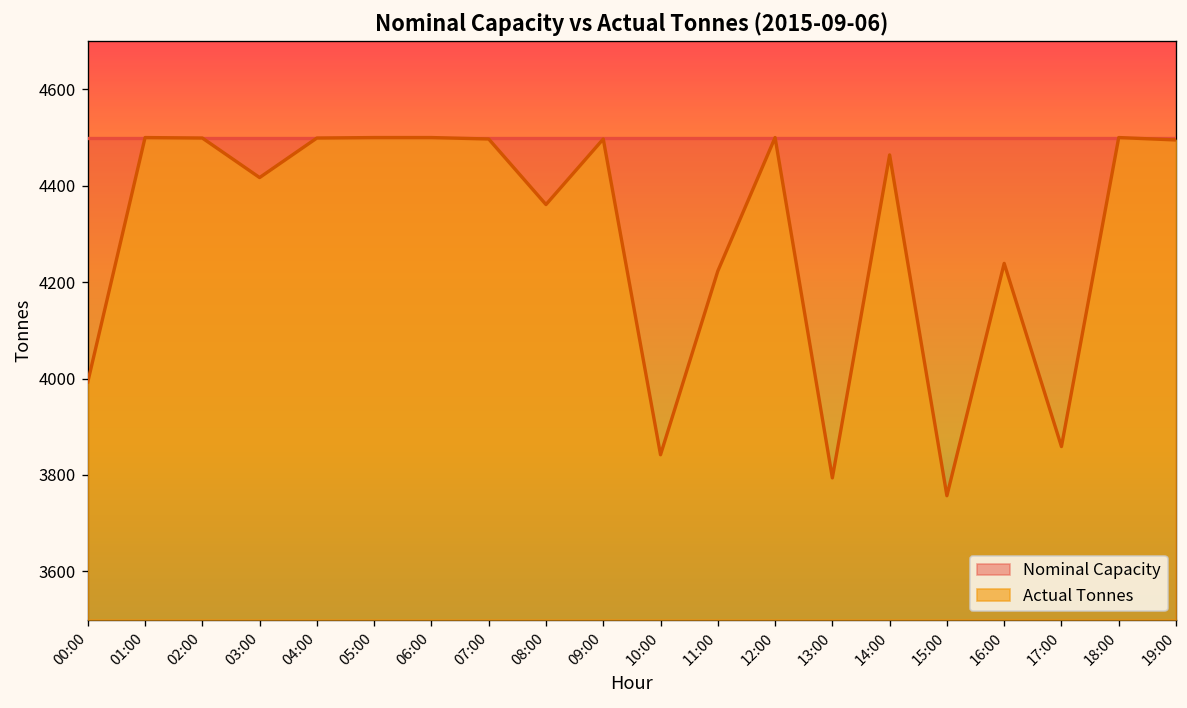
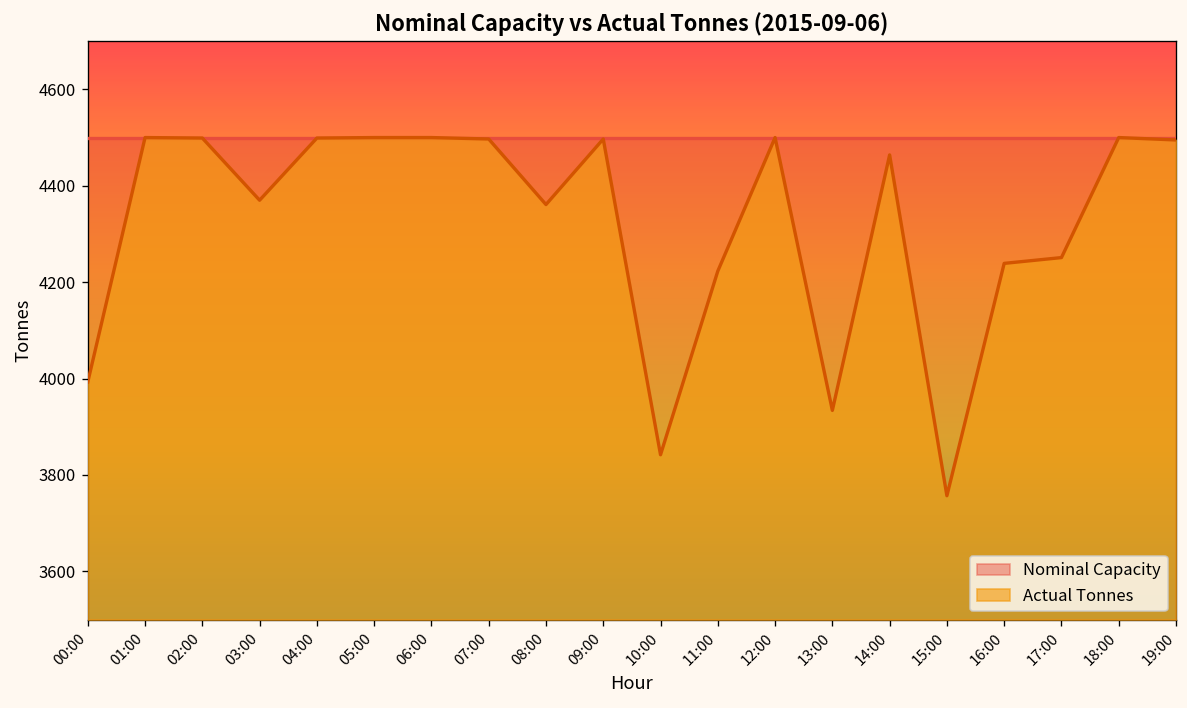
Actual Tonnes, 03:00: 4420 -> 4370
Actual Tonnes, 13:00: 3790 -> 3930
Actual Tonnes, 17:00: 3860 -> 4250
